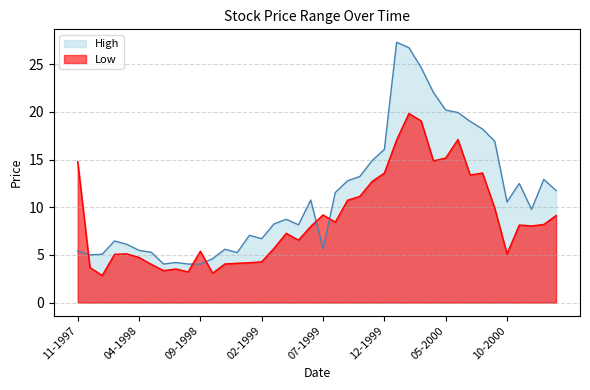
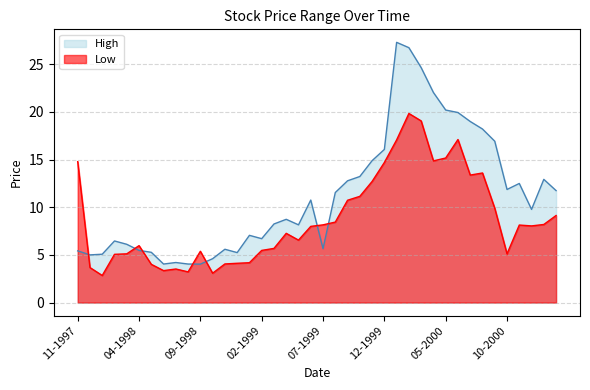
Low, 04-1998: 5 -> 6
Low, 02-1999: 4 -> 5
Low, 07-1999: 9 -> 8
Low, 12-1999: 14 -> 15
High, 10-2000: 11 -> 12
